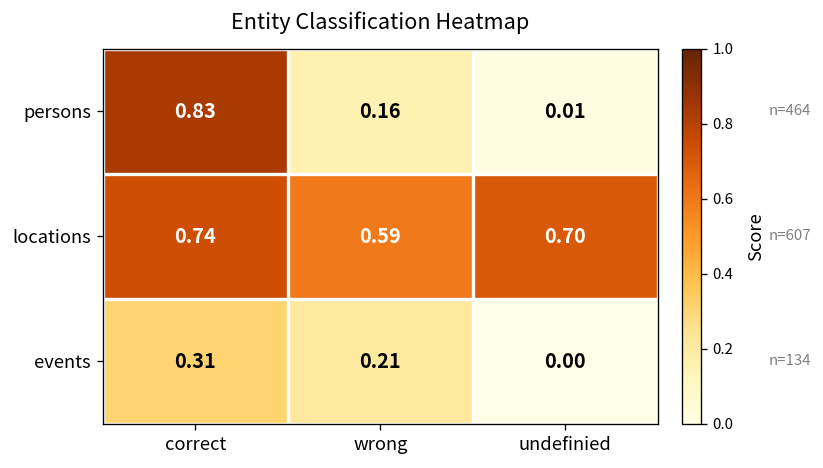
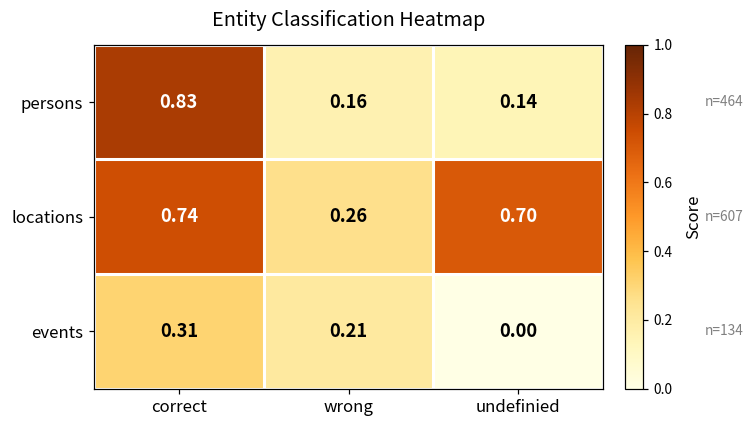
persons, undefinied: 0.01 -> 0.14
locations, wrong: 0.59 -> 0.26
